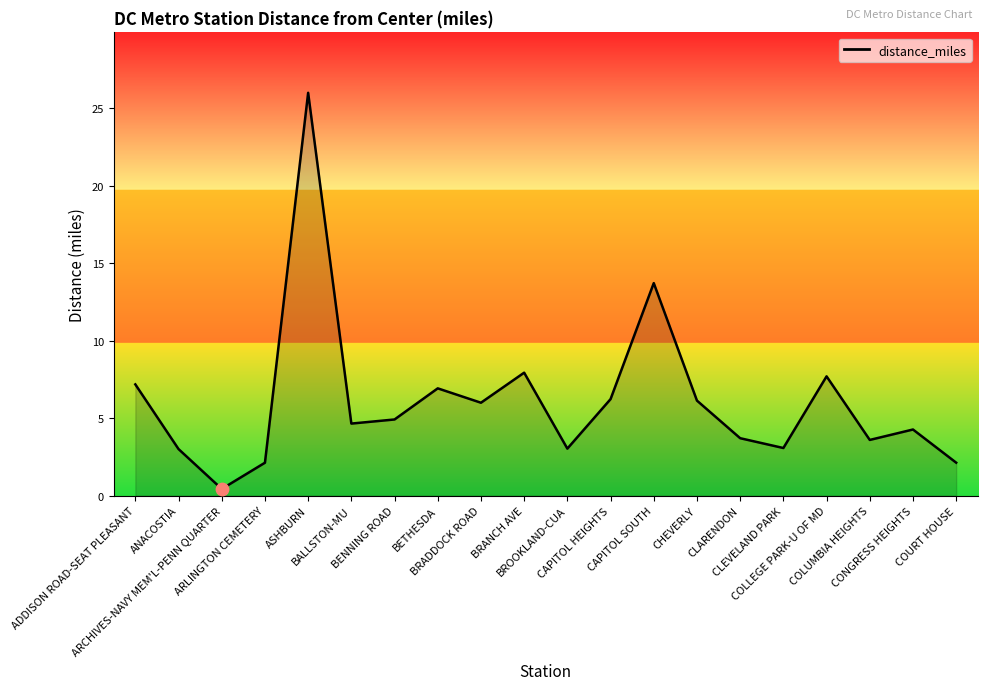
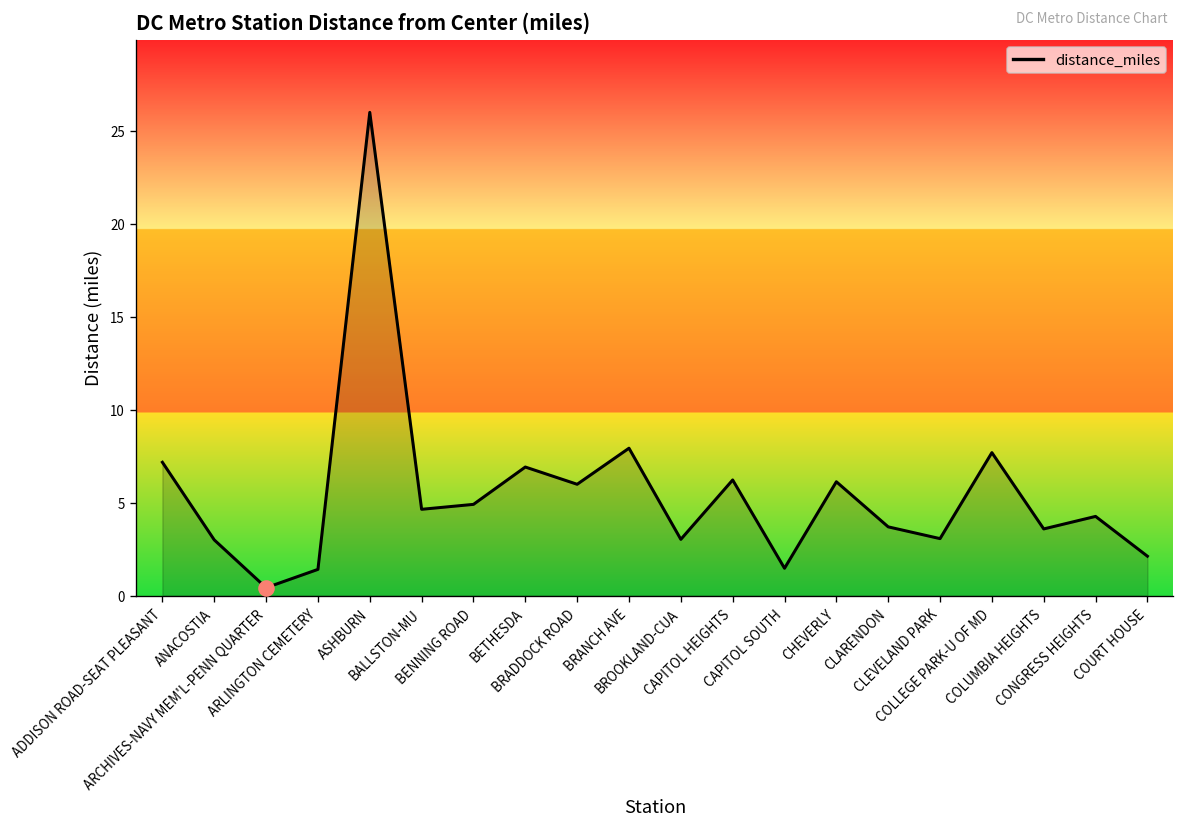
distance_miles, ARLINGTON CEMETERY: 2.1 -> 1.4
distance_miles, CAPITOL SOUTH: 13.7 -> 1.5
